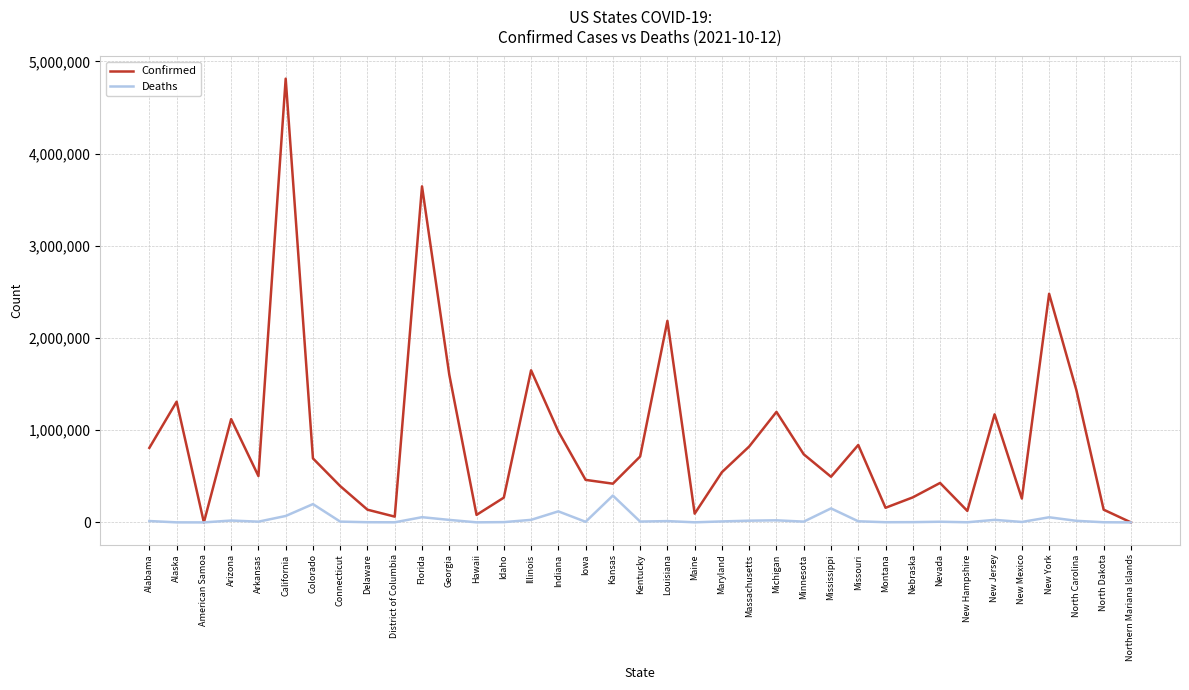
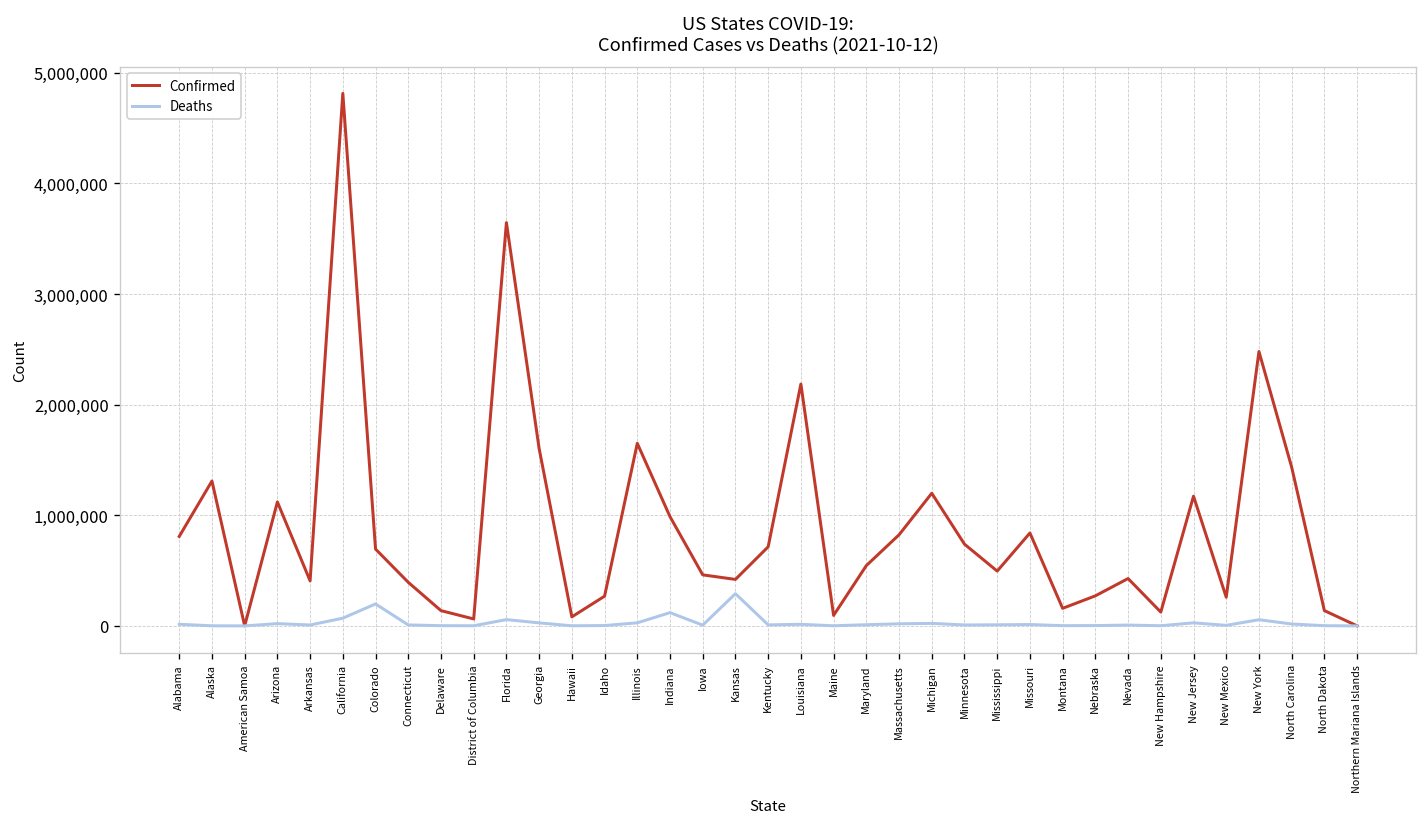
Confirmed, Arkansas: 500,000 -> 400,000
Deaths, Mississippi: 200,000 -> 0
